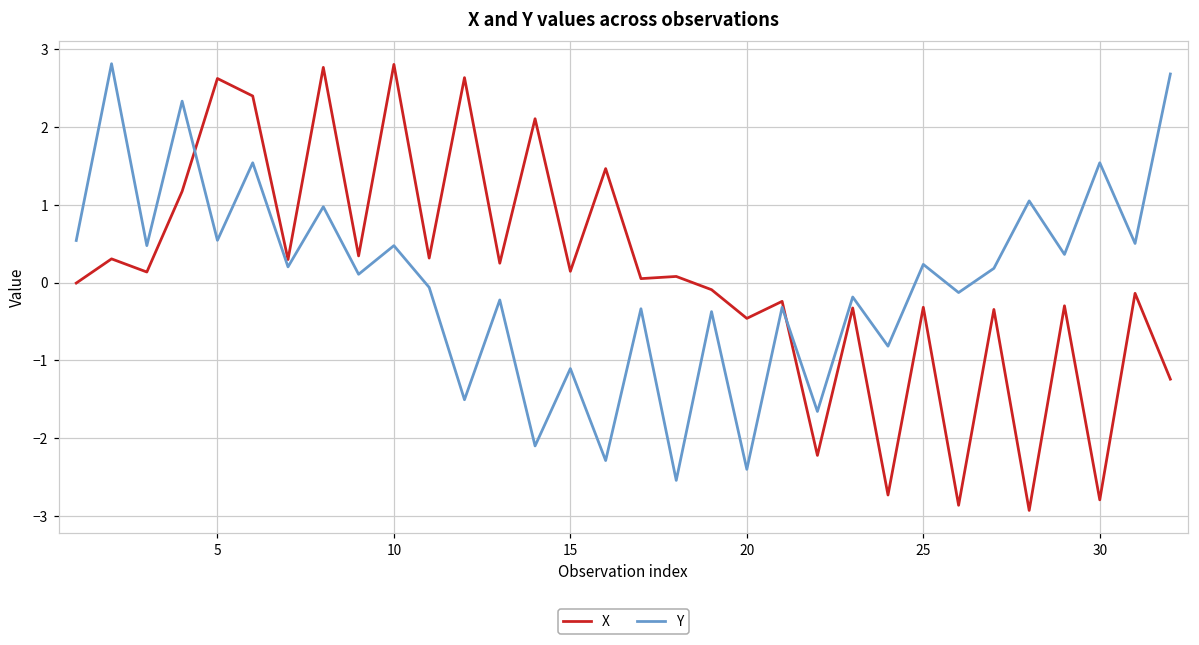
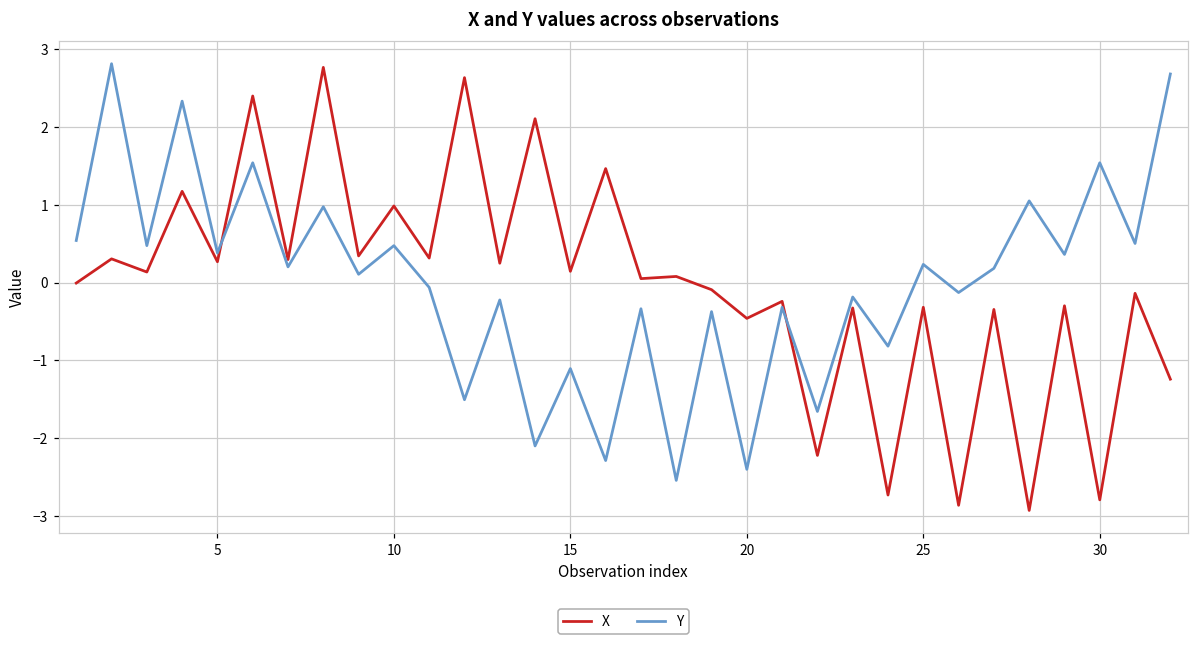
X, 5: 2.6 -> 0.3
Y, 5: 0.5 -> 0.4
X, 10: 2.8 -> 1.0
